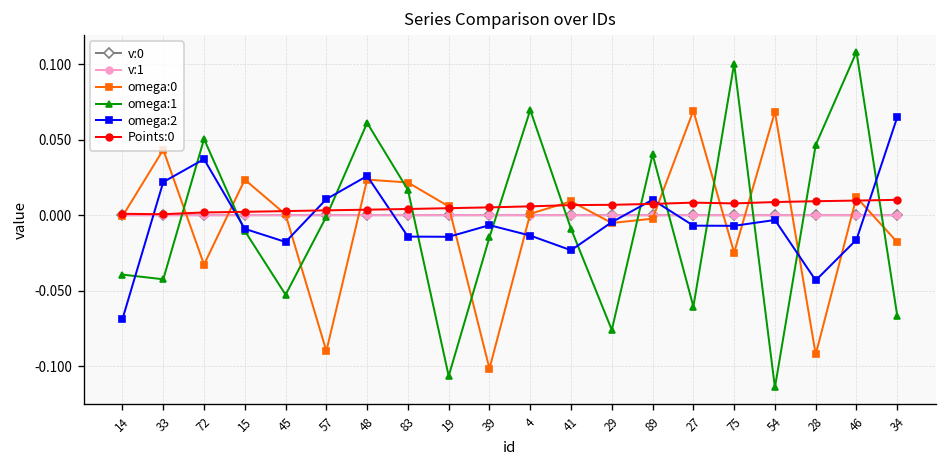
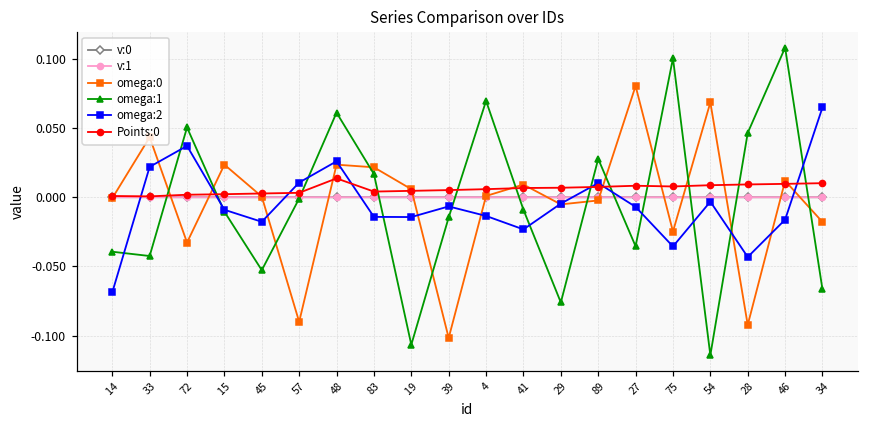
Points:0, 48: 0.004 -> 0.014
omega:1, 89: 0.040 -> 0.028
omega:0, 27: 0.069 -> 0.080
omega:1, 27: -0.061 -> -0.035
omega:2, 75: -0.007 -> -0.036
